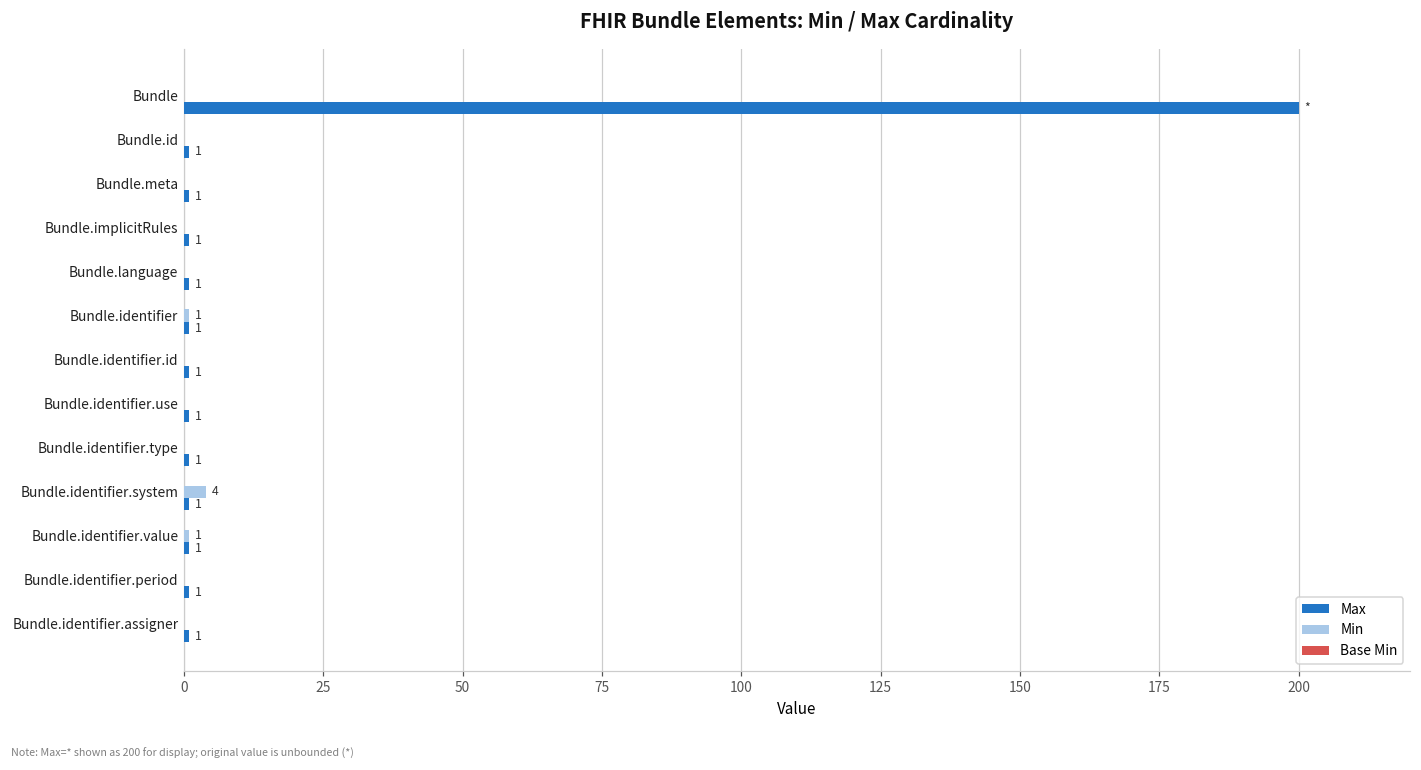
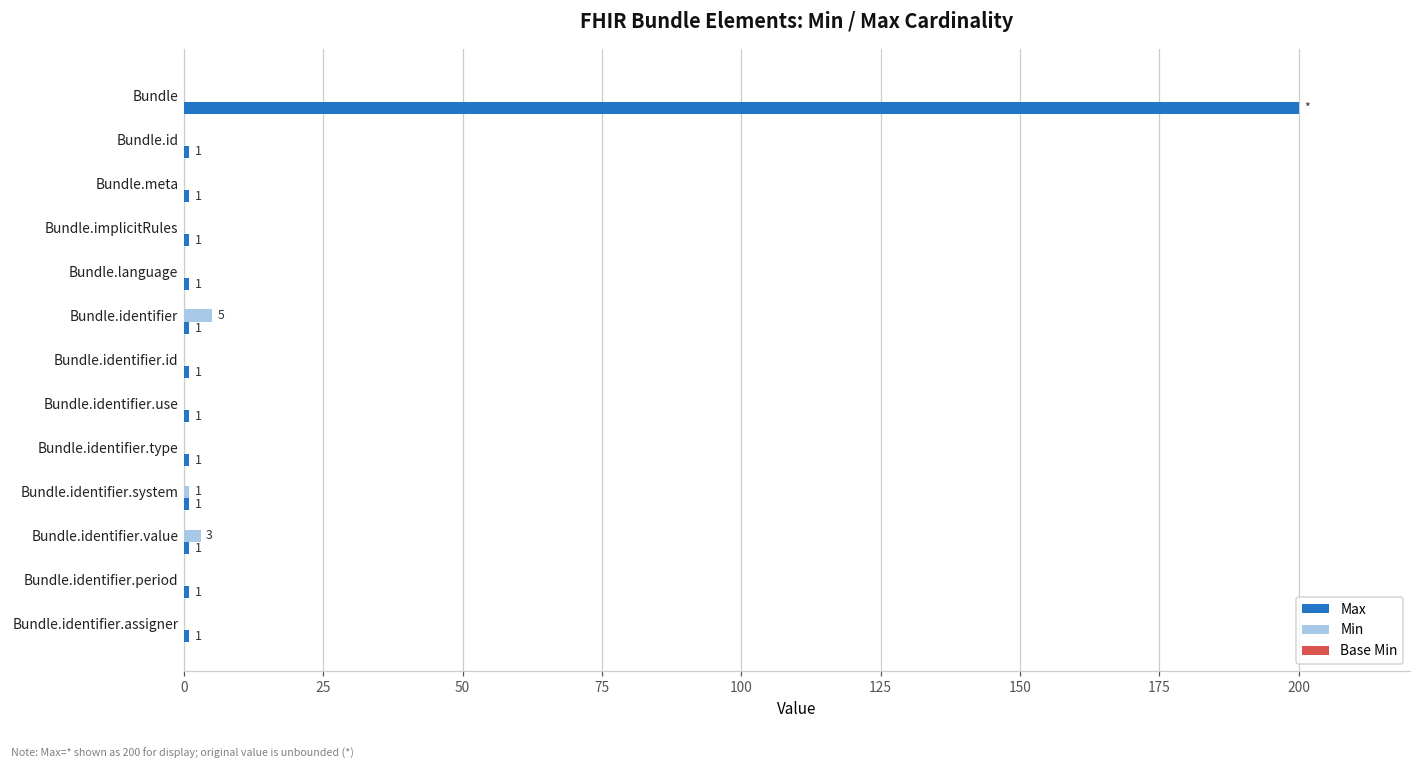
Min, Bundle.identifier: 1 -> 5
Min, Bundle.identifier.system: 4 -> 1
Min, Bundle.identifier.value: 1 -> 3
